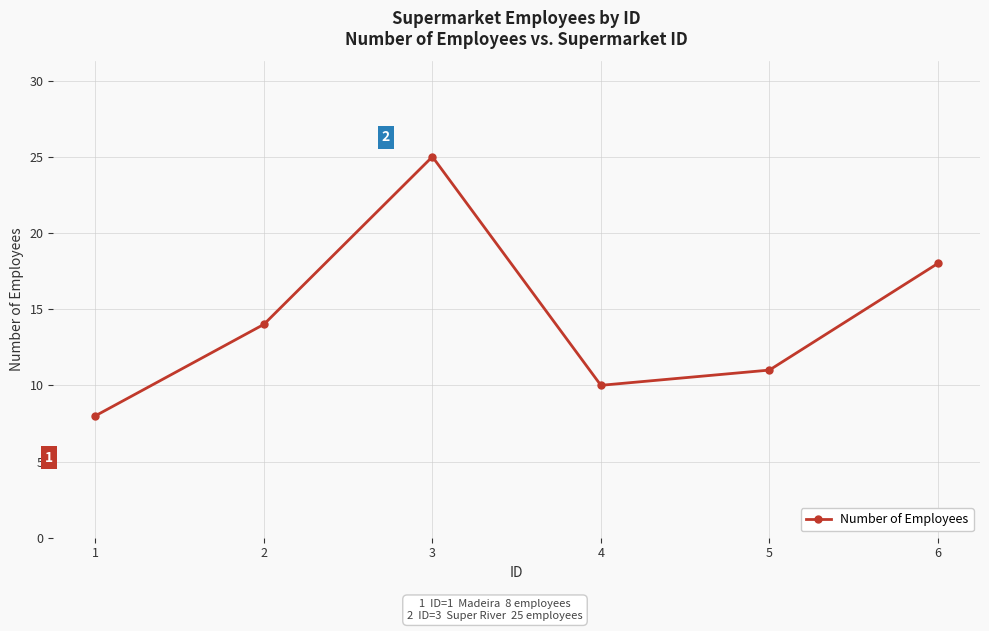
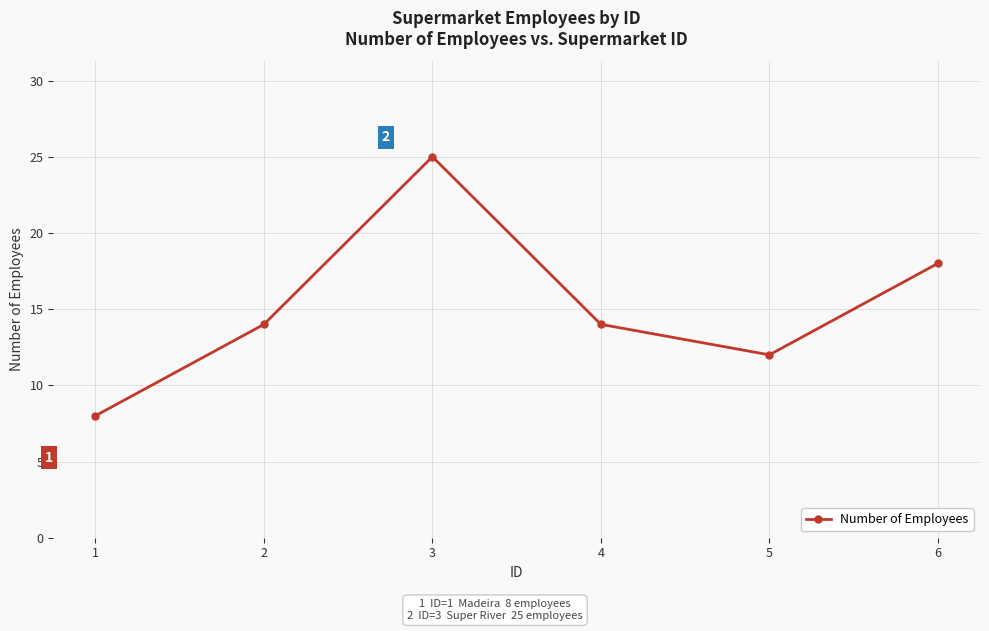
4: 10 -> 14
5: 11 -> 12
